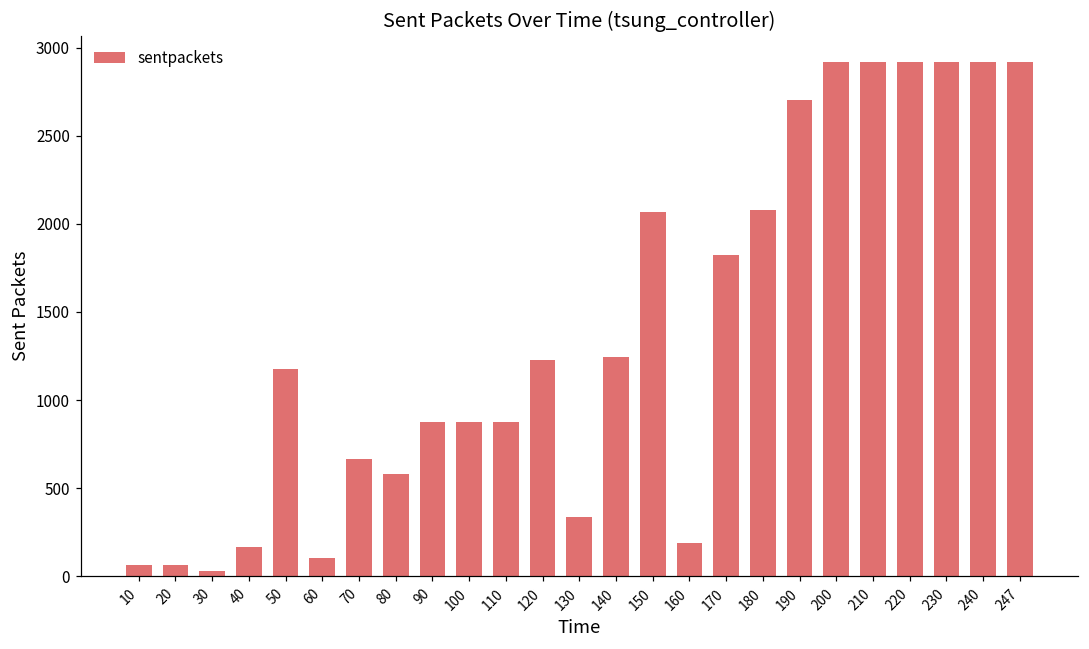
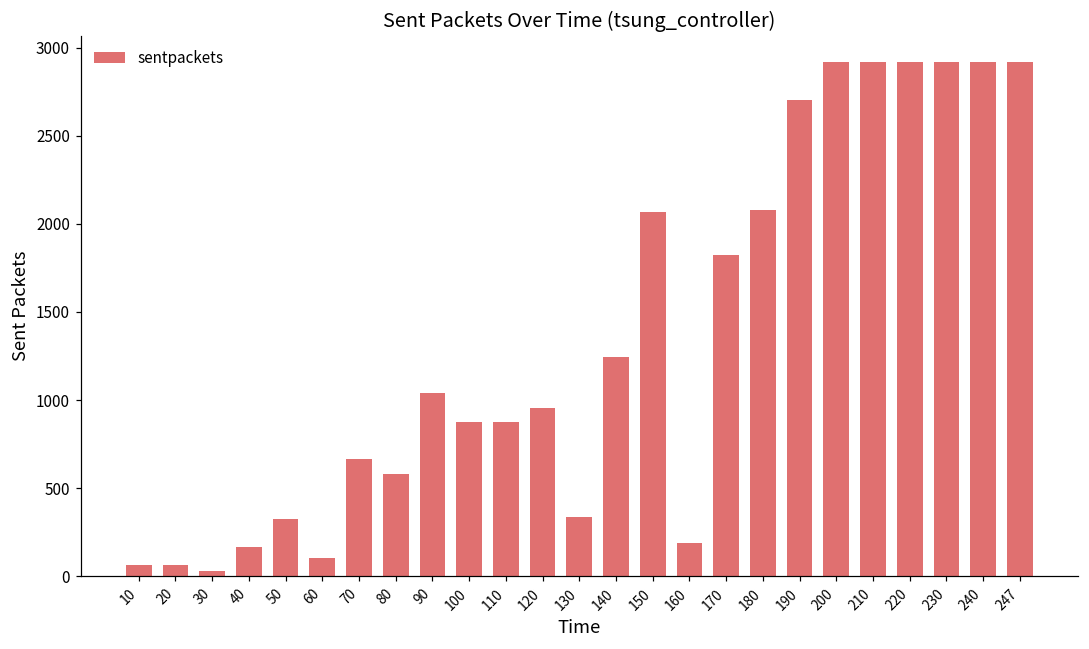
50: 1170 -> 320
90: 870 -> 1040
120: 1230 -> 960
